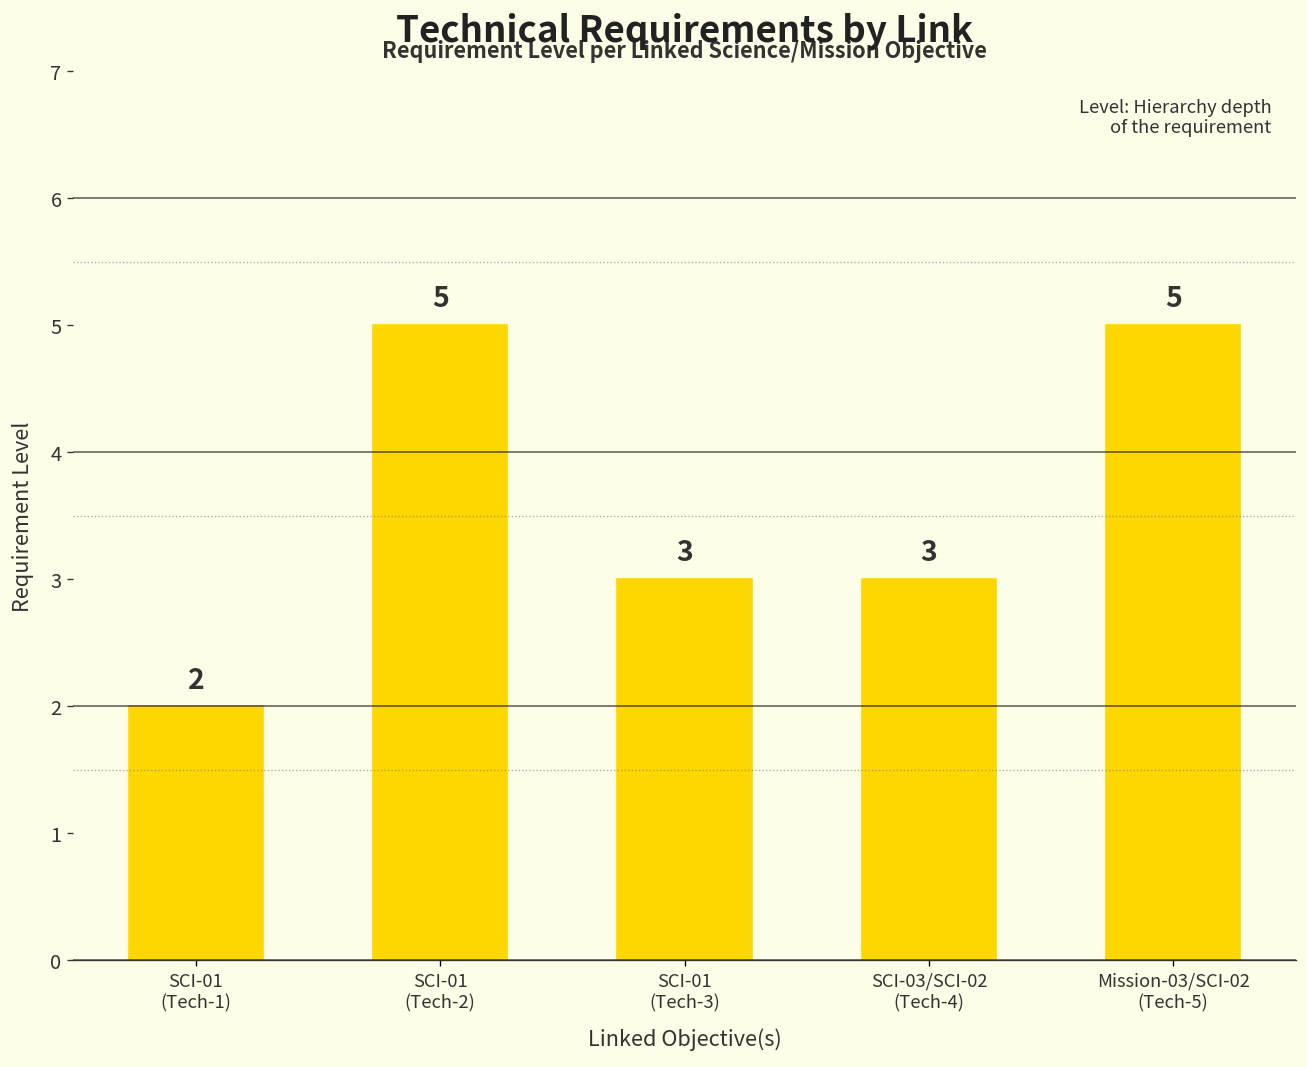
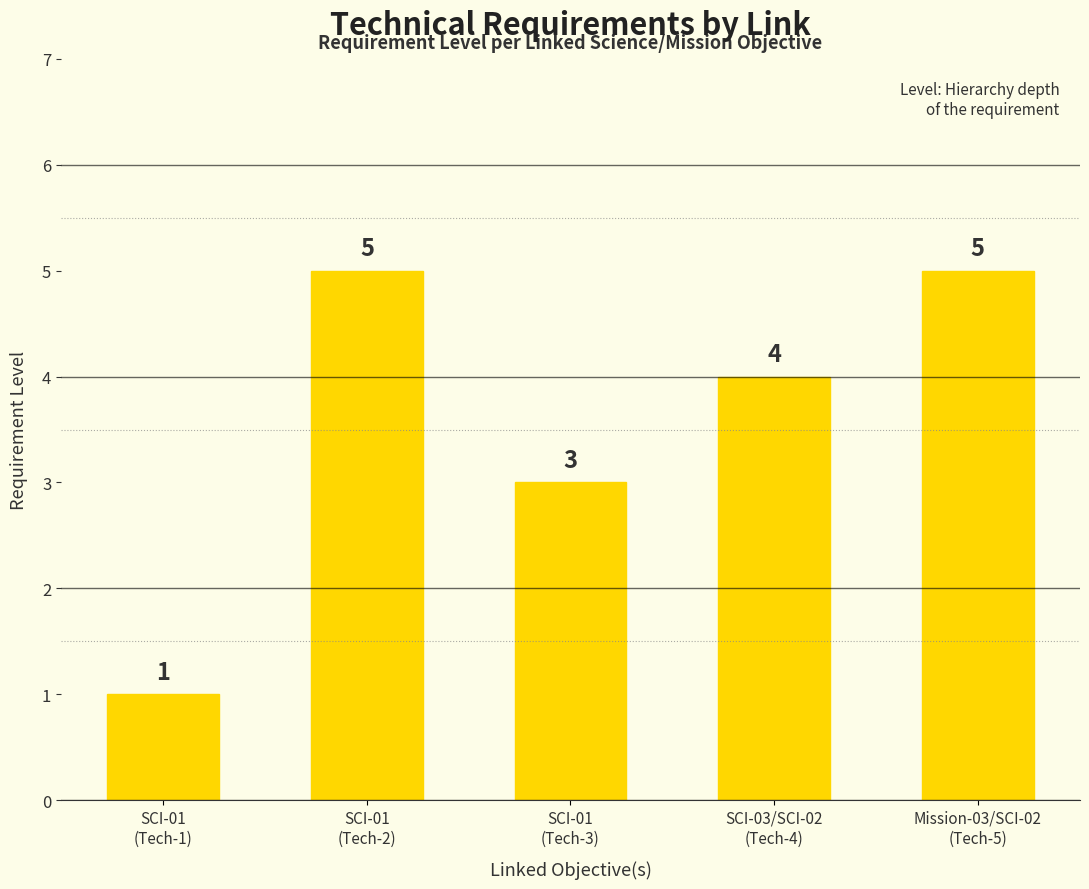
SCI-01 (Tech-1): 2 -> 1
SCI-03/SCI-02 (Tech-4): 3 -> 4
